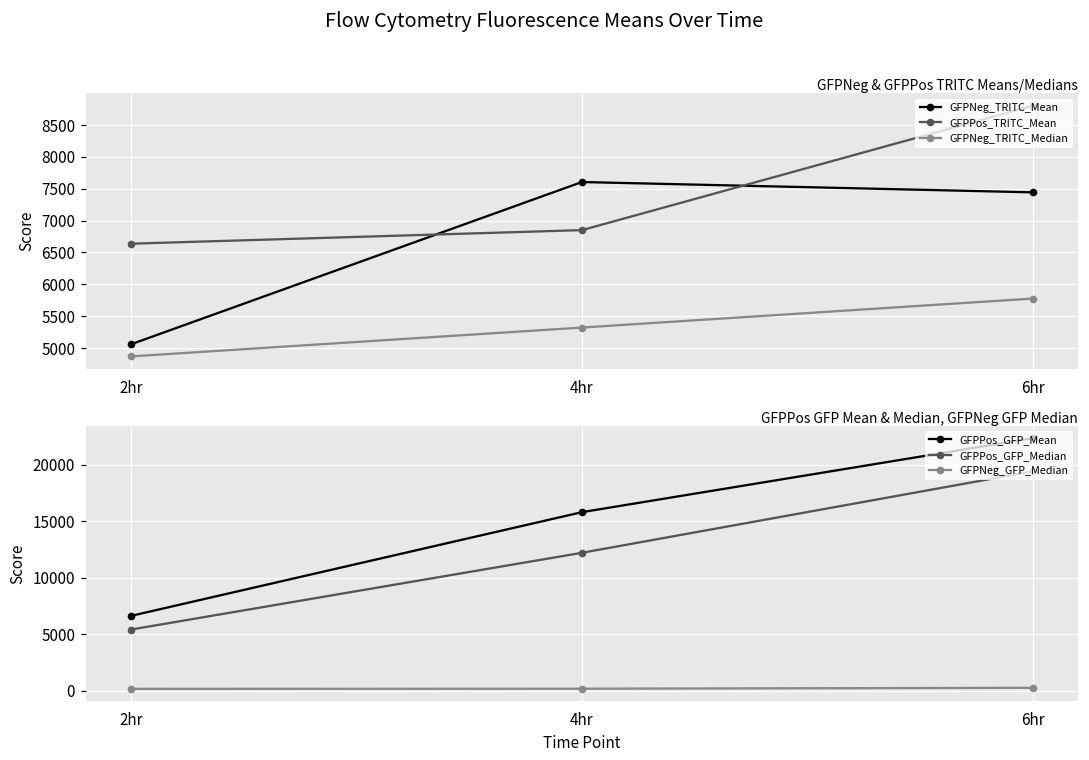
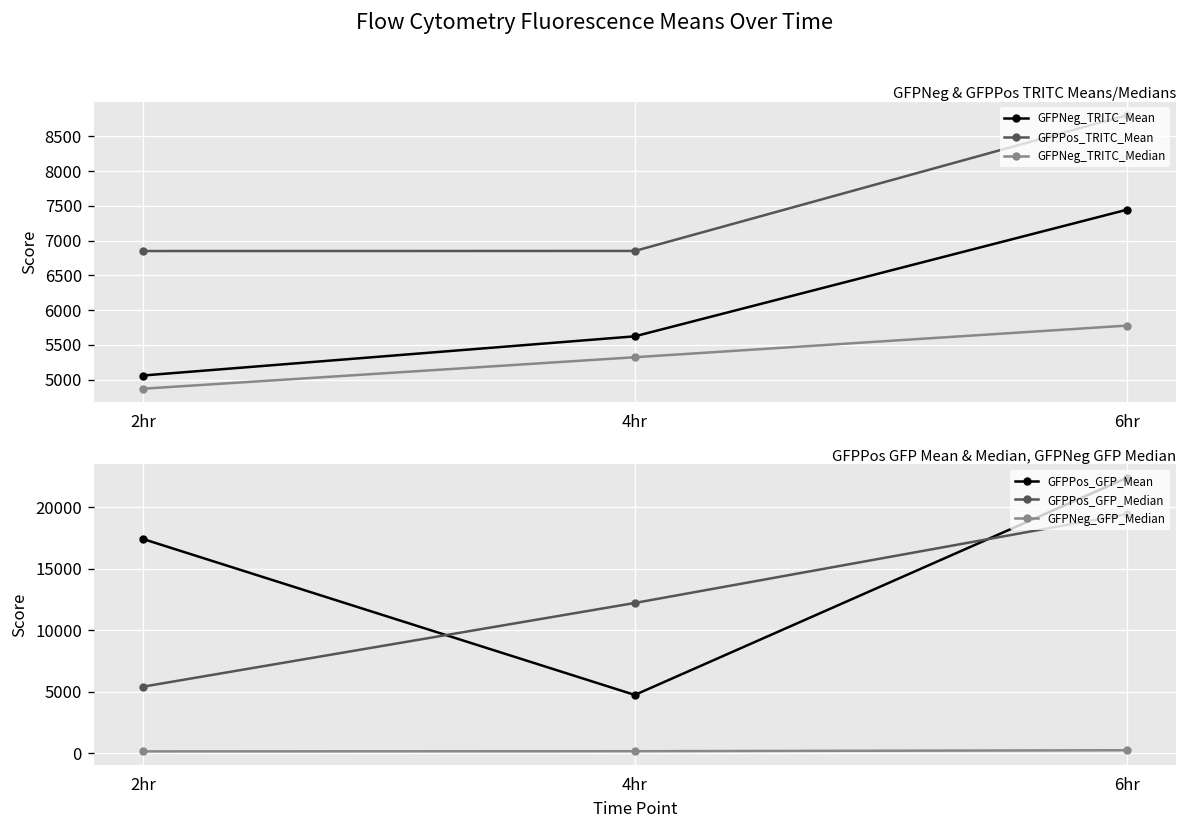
GFPNeg & GFPPos TRITC Means/Medians, GFPPos_TRITC_Mean, 2hr: 6600 -> 6800
GFPNeg & GFPPos TRITC Means/Medians, GFPNeg_TRITC_Mean, 4hr: 7600 -> 5600
GFPPos GFP Mean & Median, GFPNeg GFP Median, GFPPos_GFP_Mean, 2hr: 6600 -> 17400
GFPPos GFP Mean & Median, GFPNeg GFP Median, GFPPos_GFP_Mean, 4hr: 15800 -> 4700
